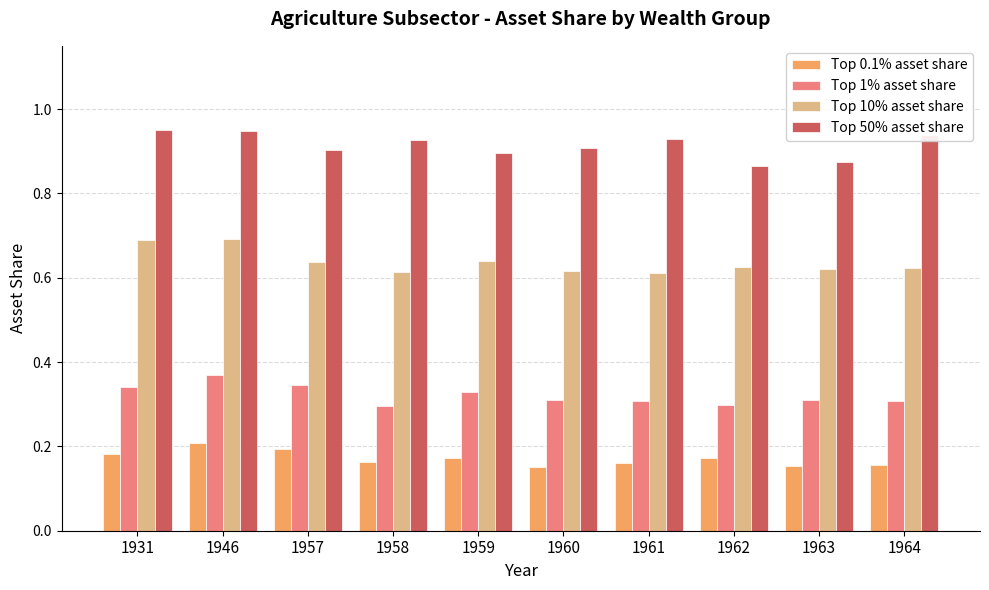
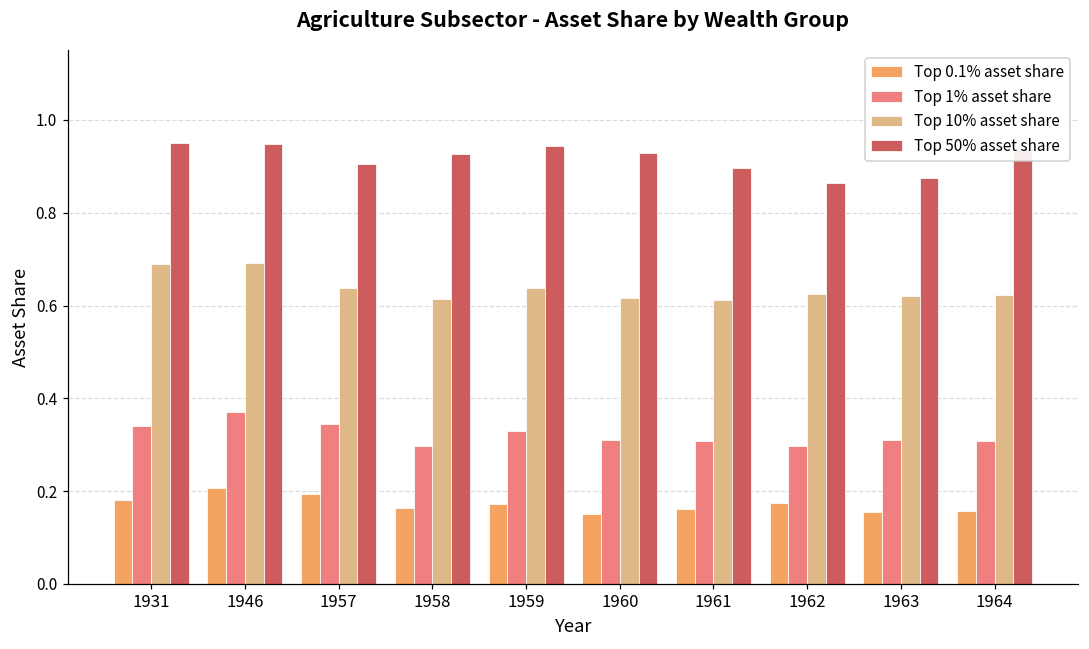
Top 50% asset share, 1959: 0.90 -> 0.94
Top 50% asset share, 1960: 0.91 -> 0.93
Top 50% asset share, 1961: 0.93 -> 0.90
